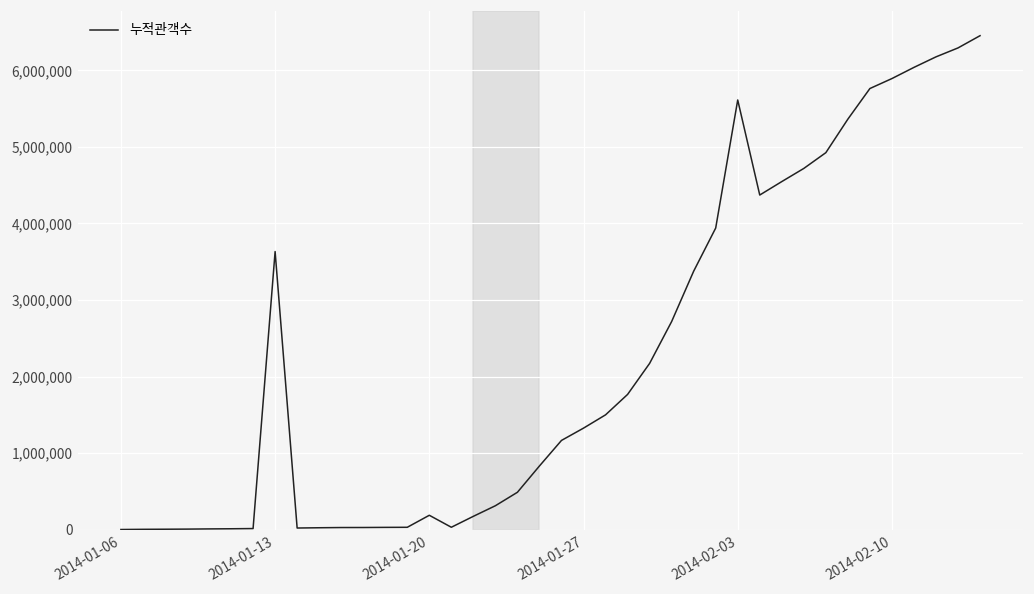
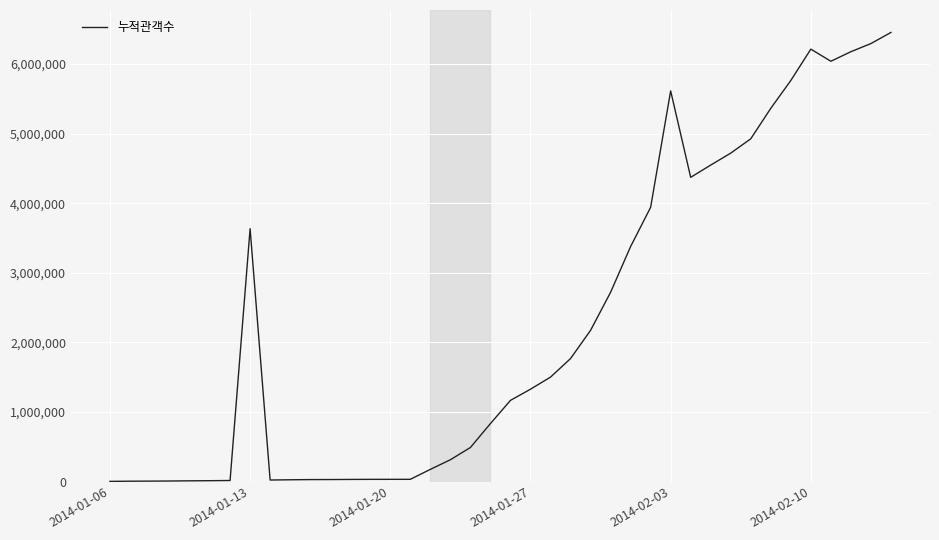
2014-01-20: 200,000 -> 0
2014-02-10: 5,900,000 -> 6,200,000
